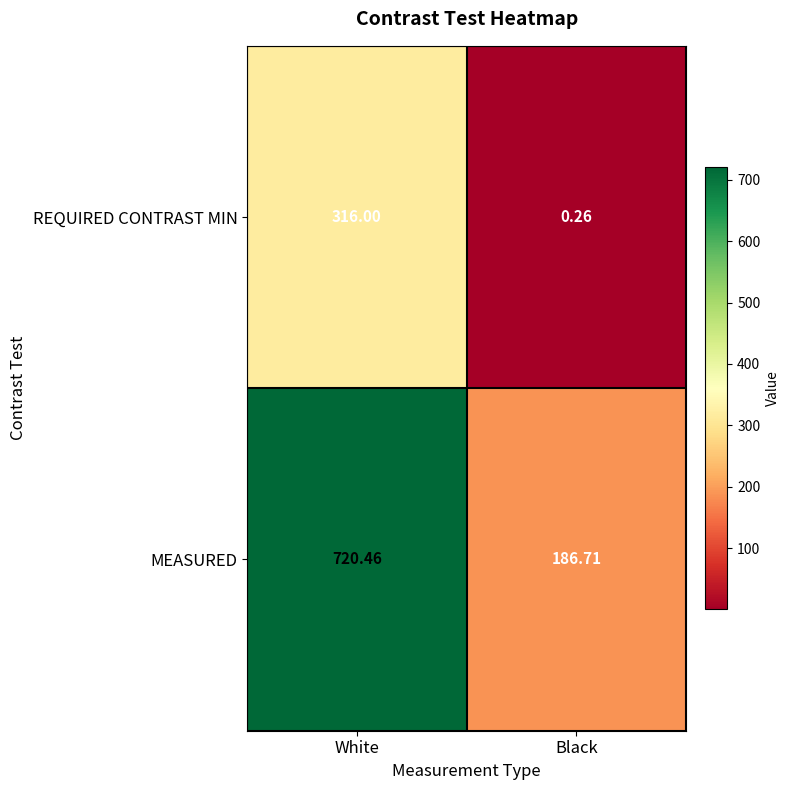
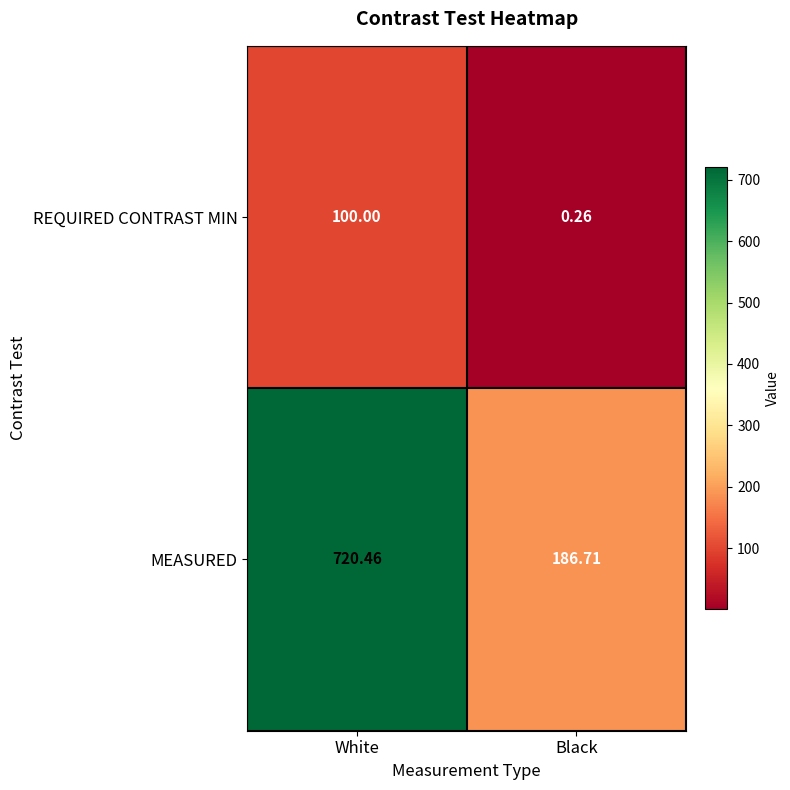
REQUIRED CONTRAST MIN, White: 316.00 -> 100.00
